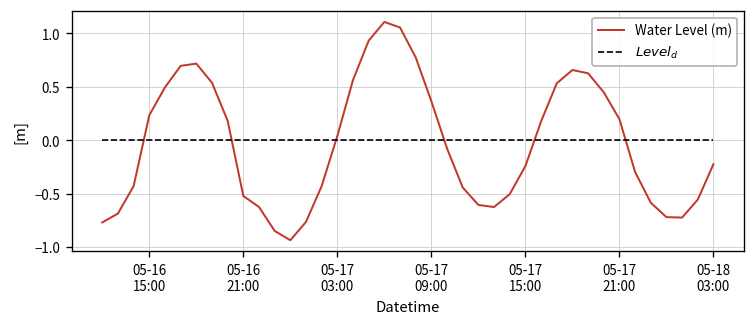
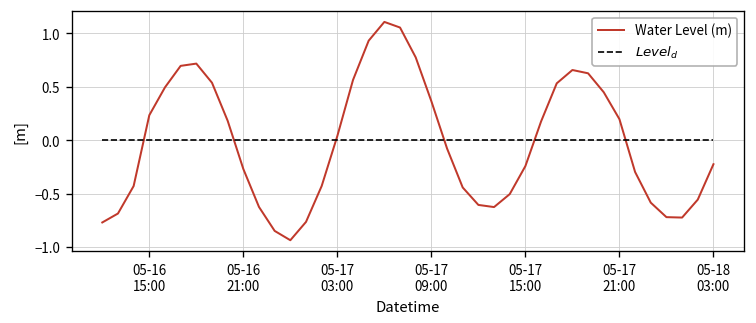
Water Level (m), 05-16 21:00: -0.5 -> -0.3
